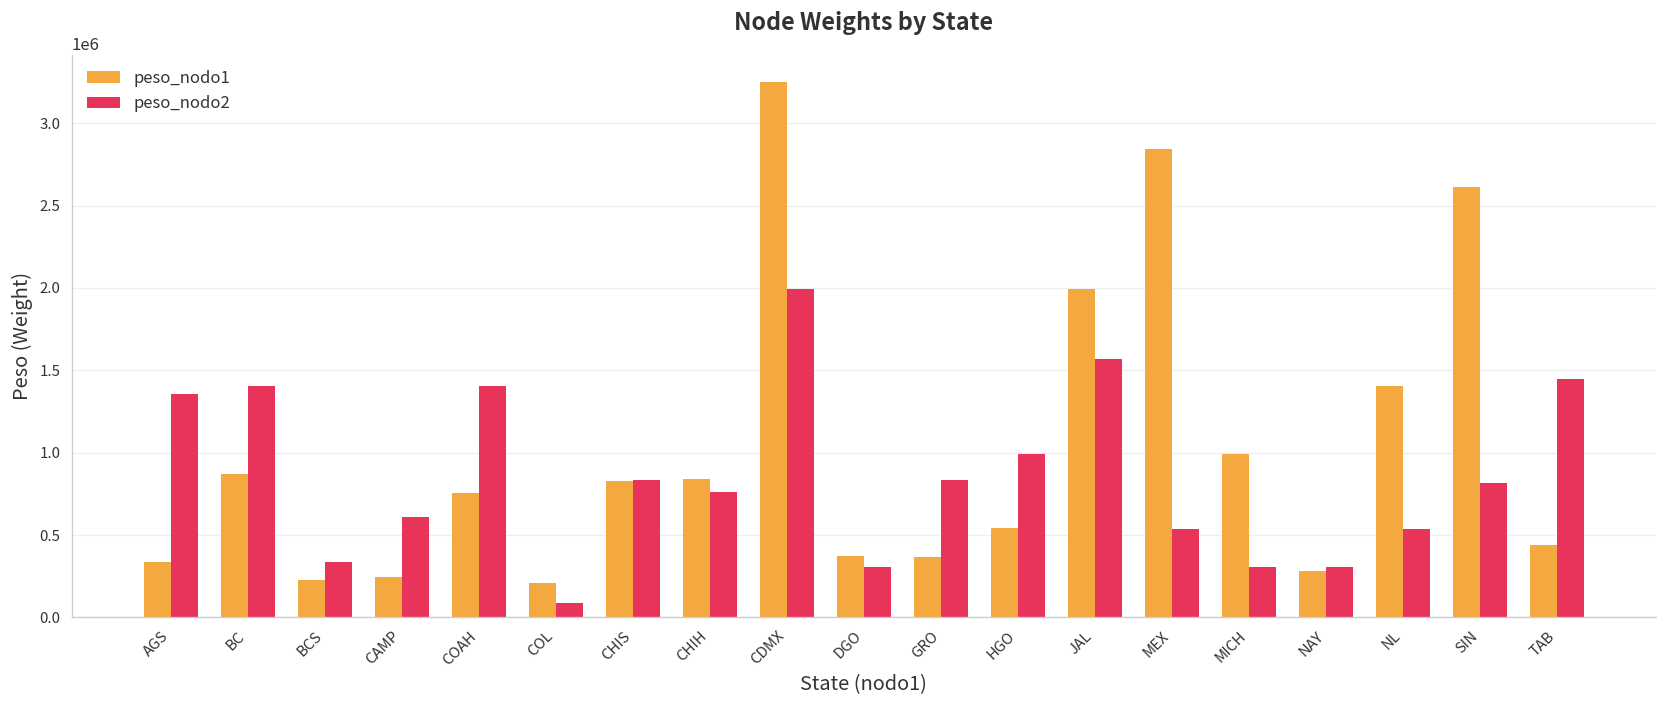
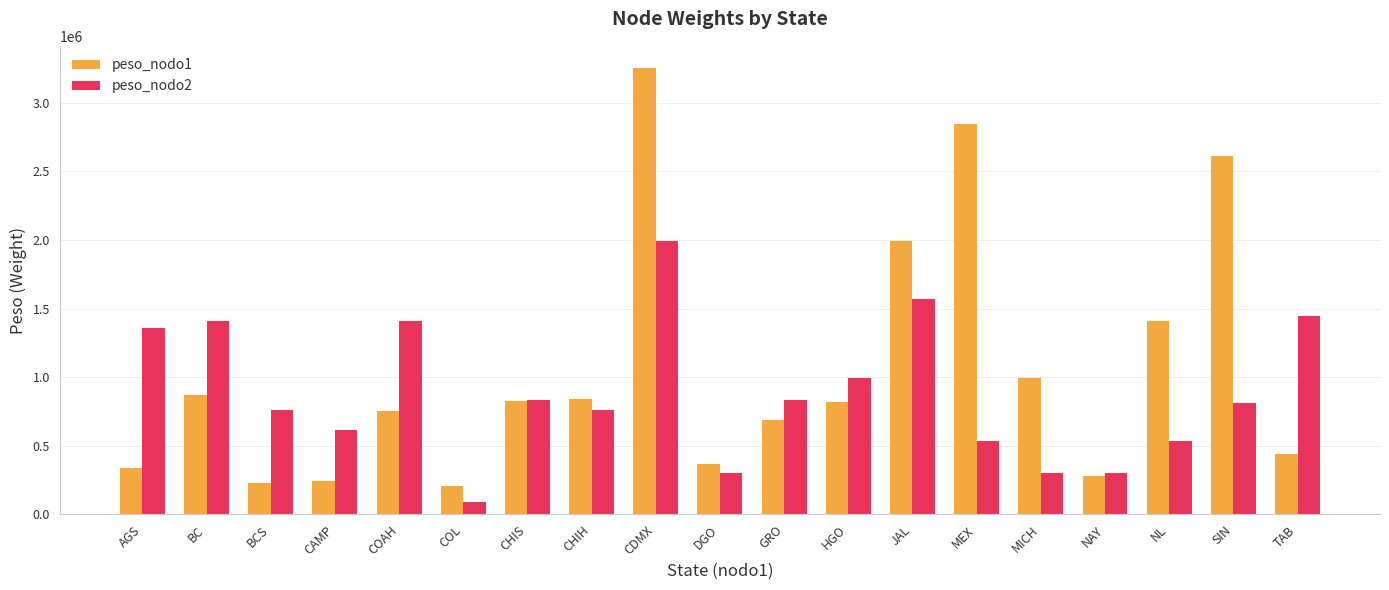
peso_nodo2, BCS: 340000 -> 760000
peso_nodo1, GRO: 360000 -> 690000
peso_nodo1, HGO: 540000 -> 820000
